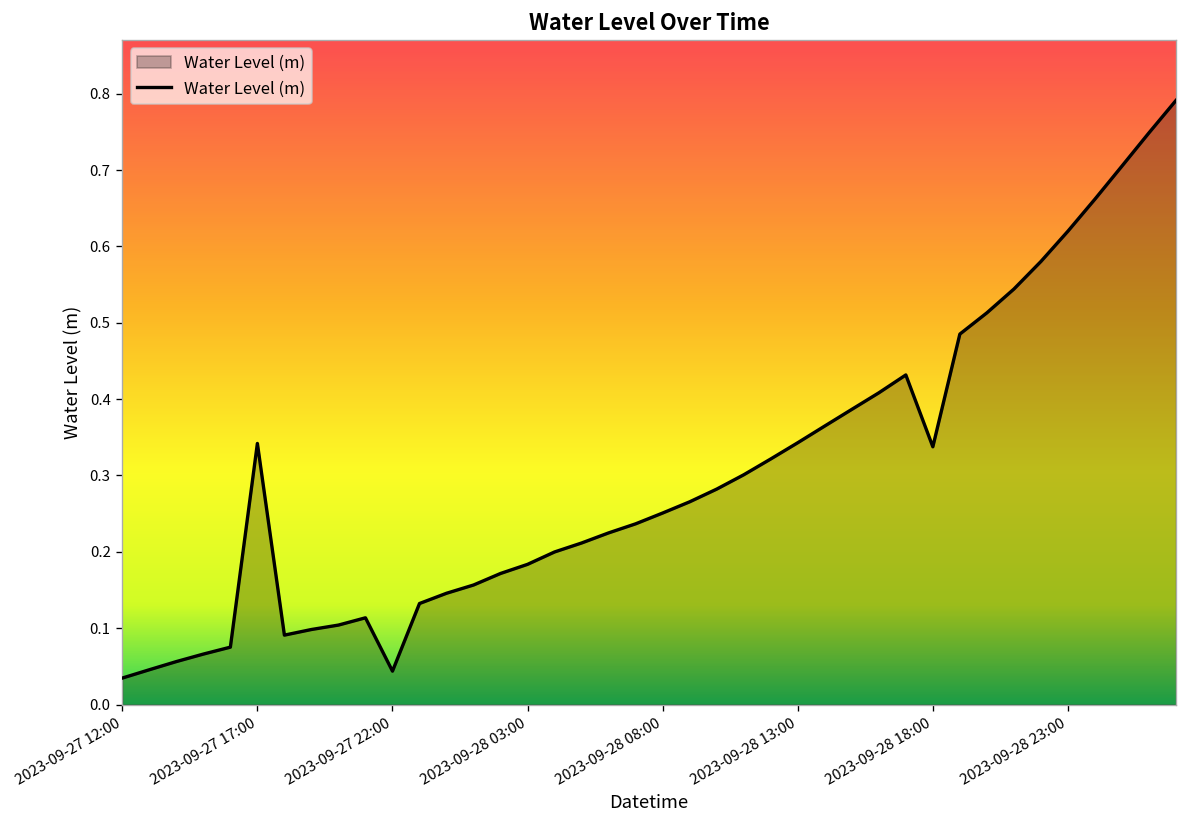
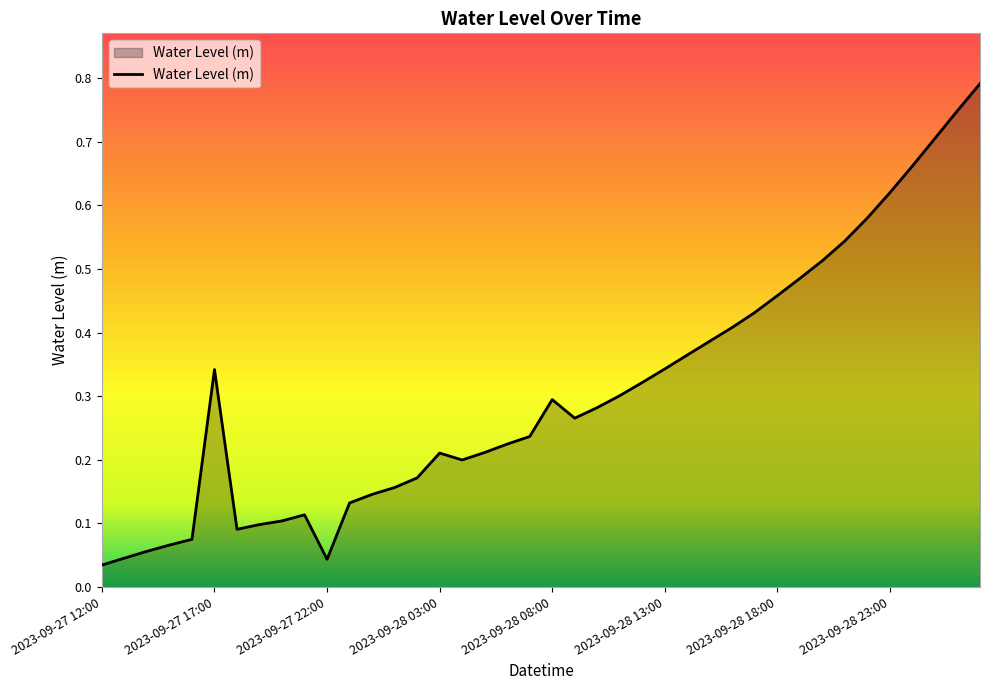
2023-09-28 03:00: 0.18 -> 0.21
2023-09-28 08:00: 0.25 -> 0.29
2023-09-28 18:00: 0.34 -> 0.46
